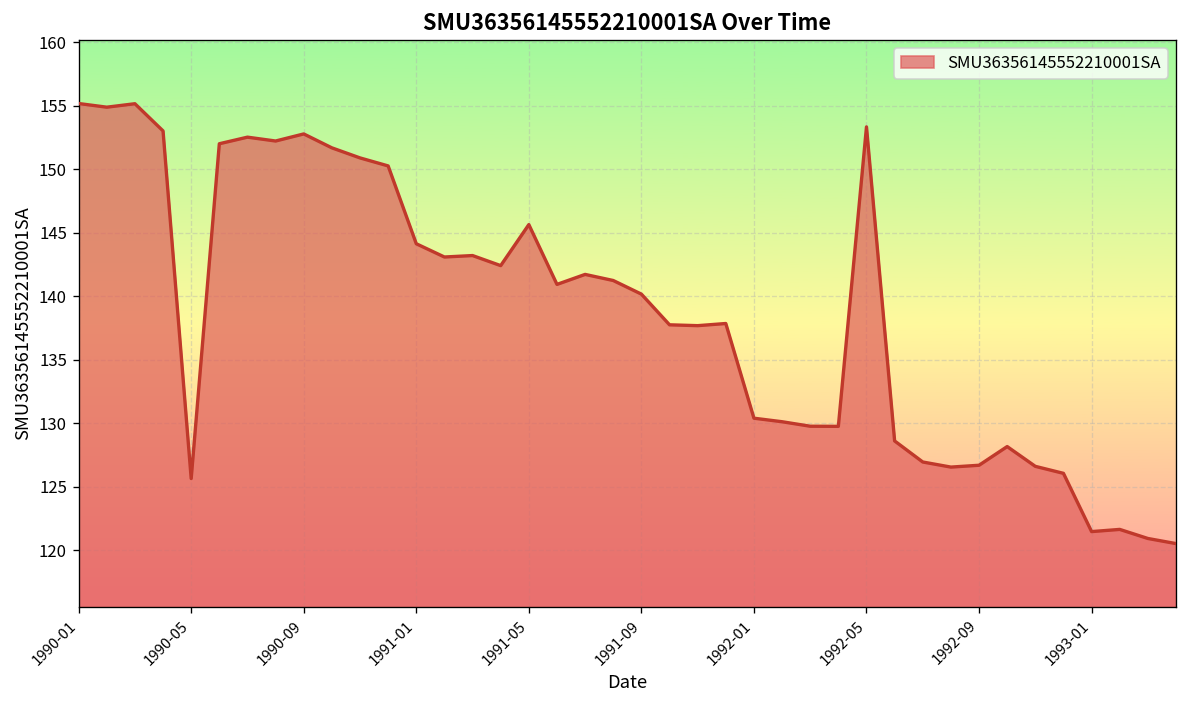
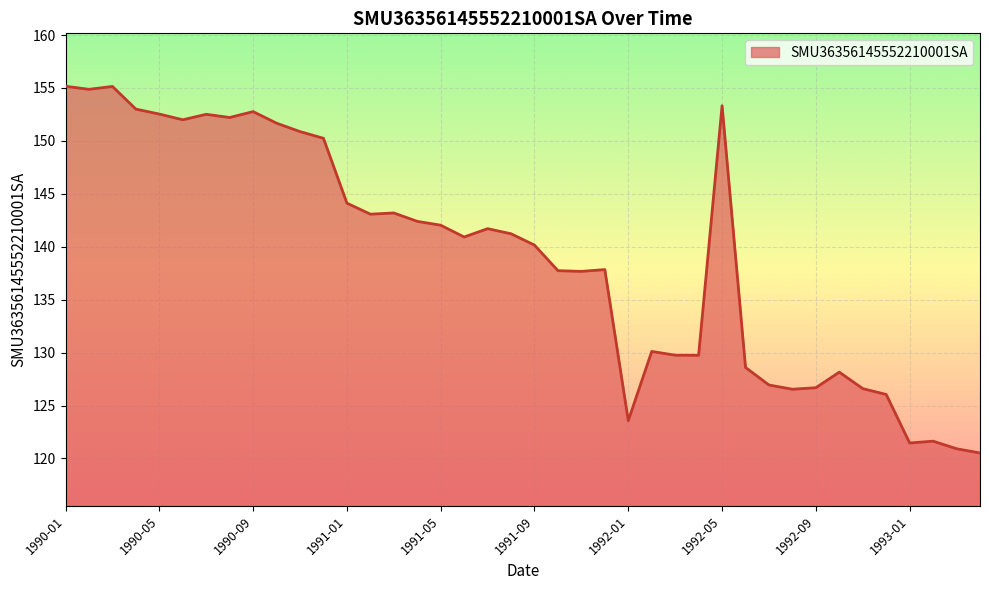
1990-05: 125.6 -> 152.5
1991-05: 145.6 -> 142.0
1992-01: 130.4 -> 123.6
